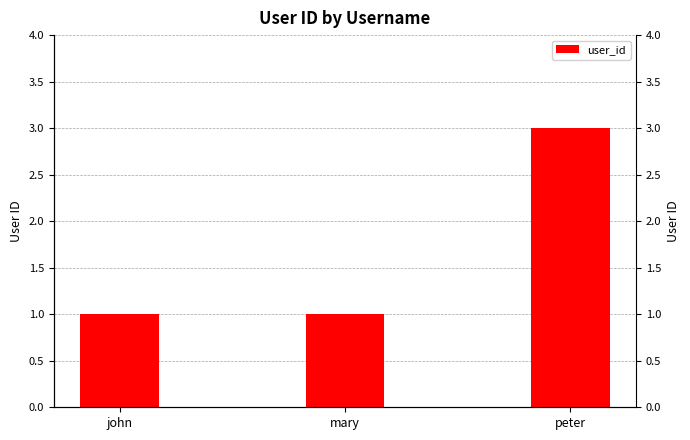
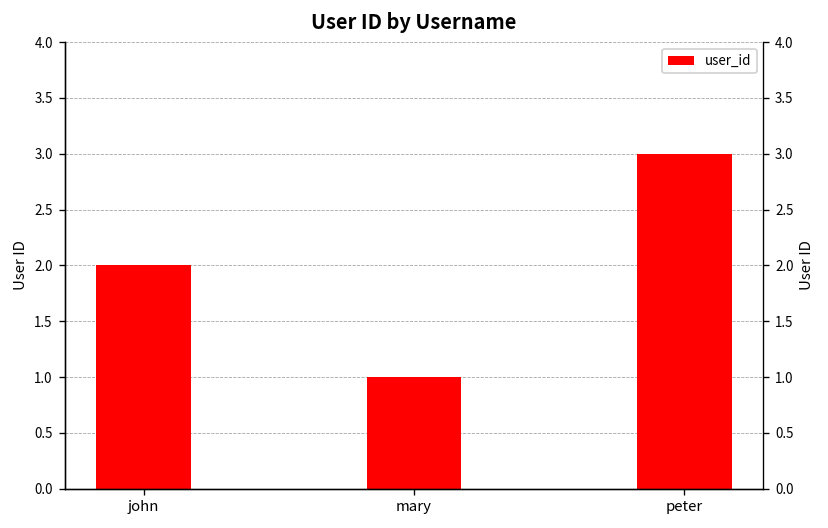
john: 1 -> 2
